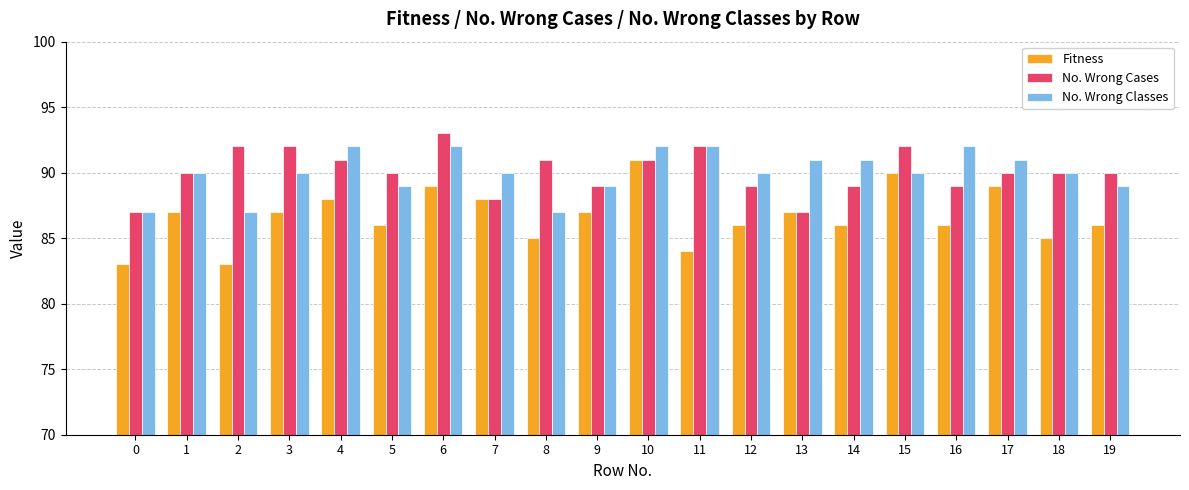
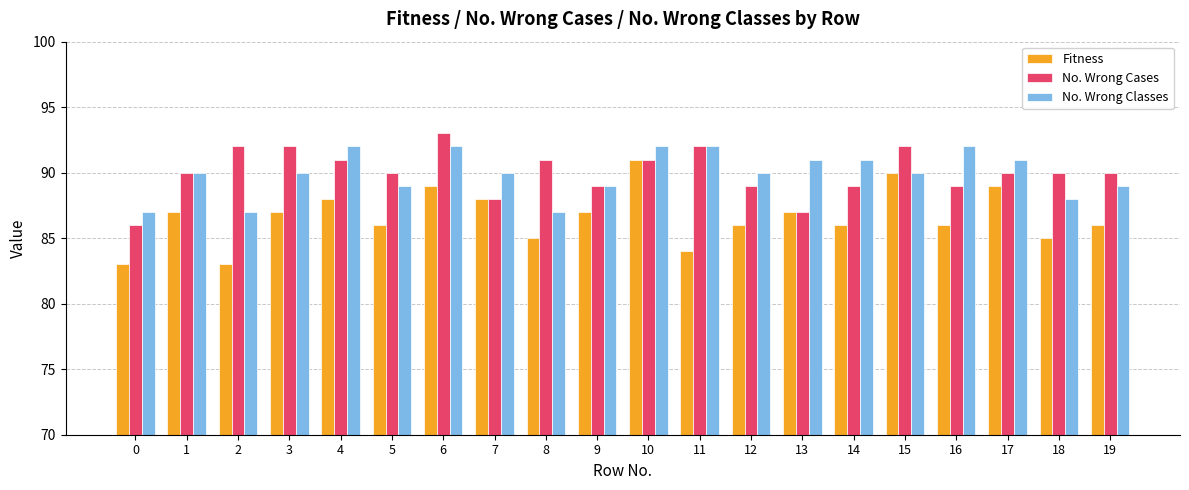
No. Wrong Cases, 0: 87 -> 86
No. Wrong Classes, 18: 90 -> 88
